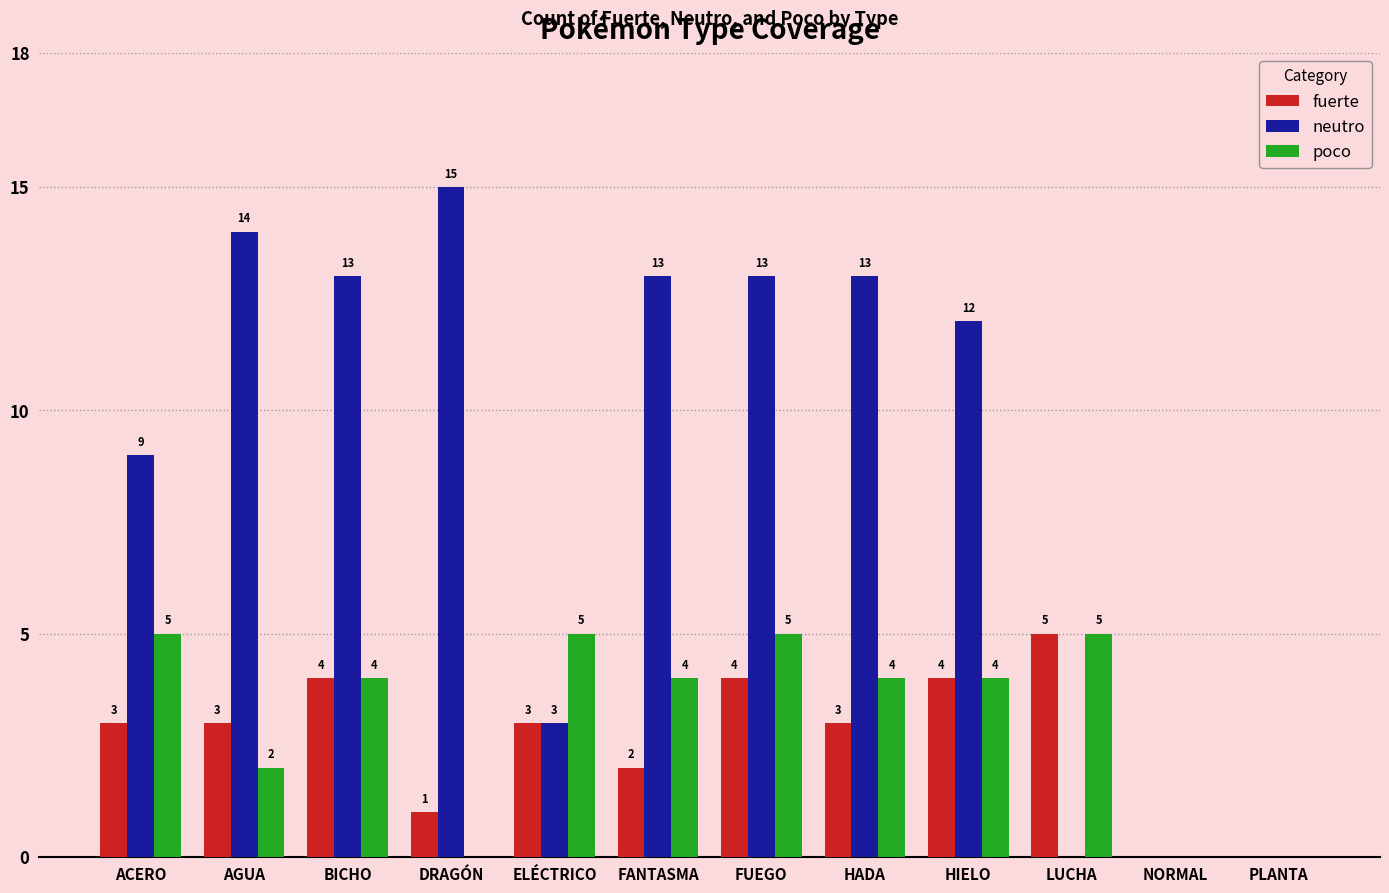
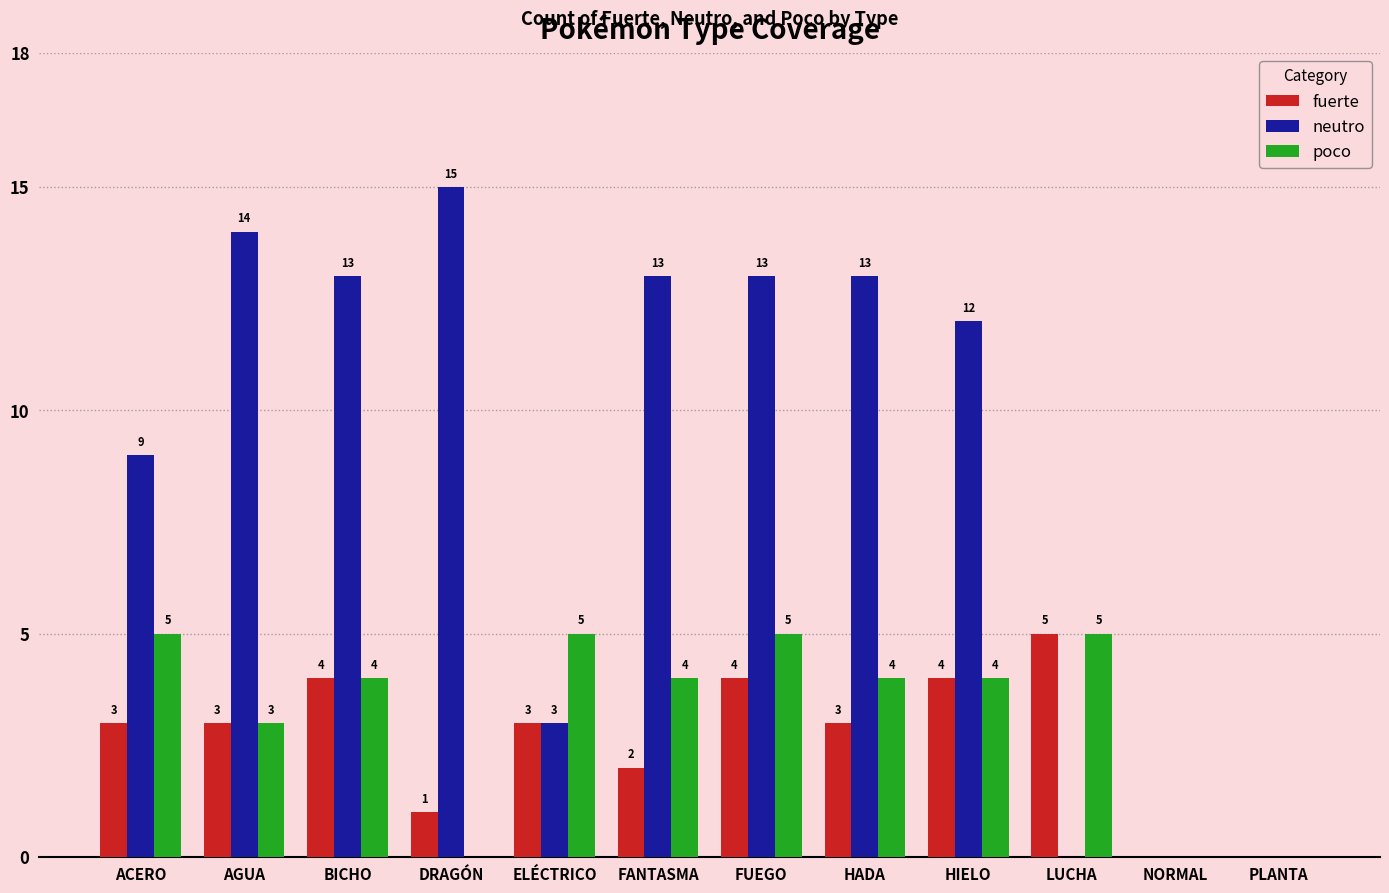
poco, AGUA: 2 -> 3
